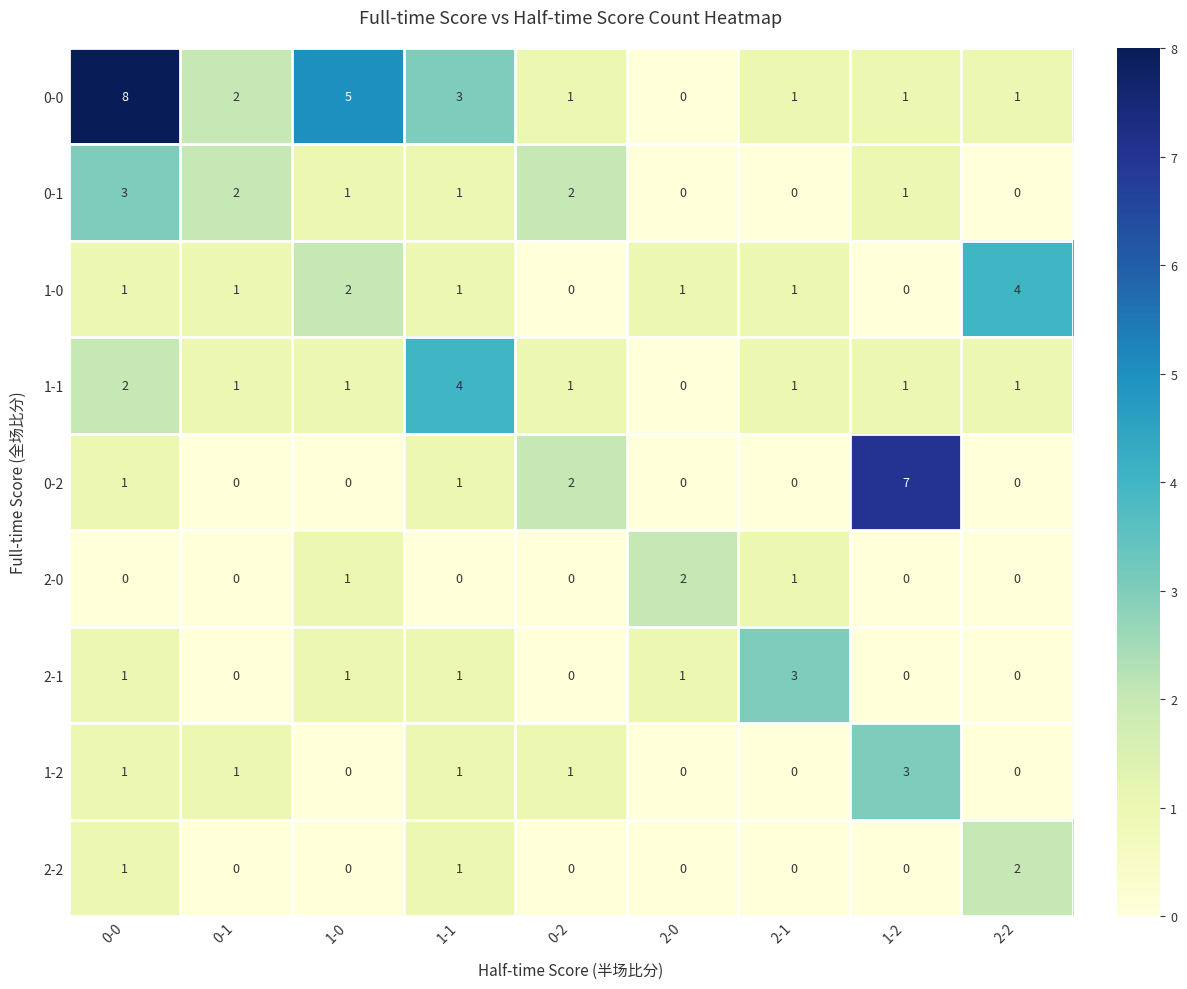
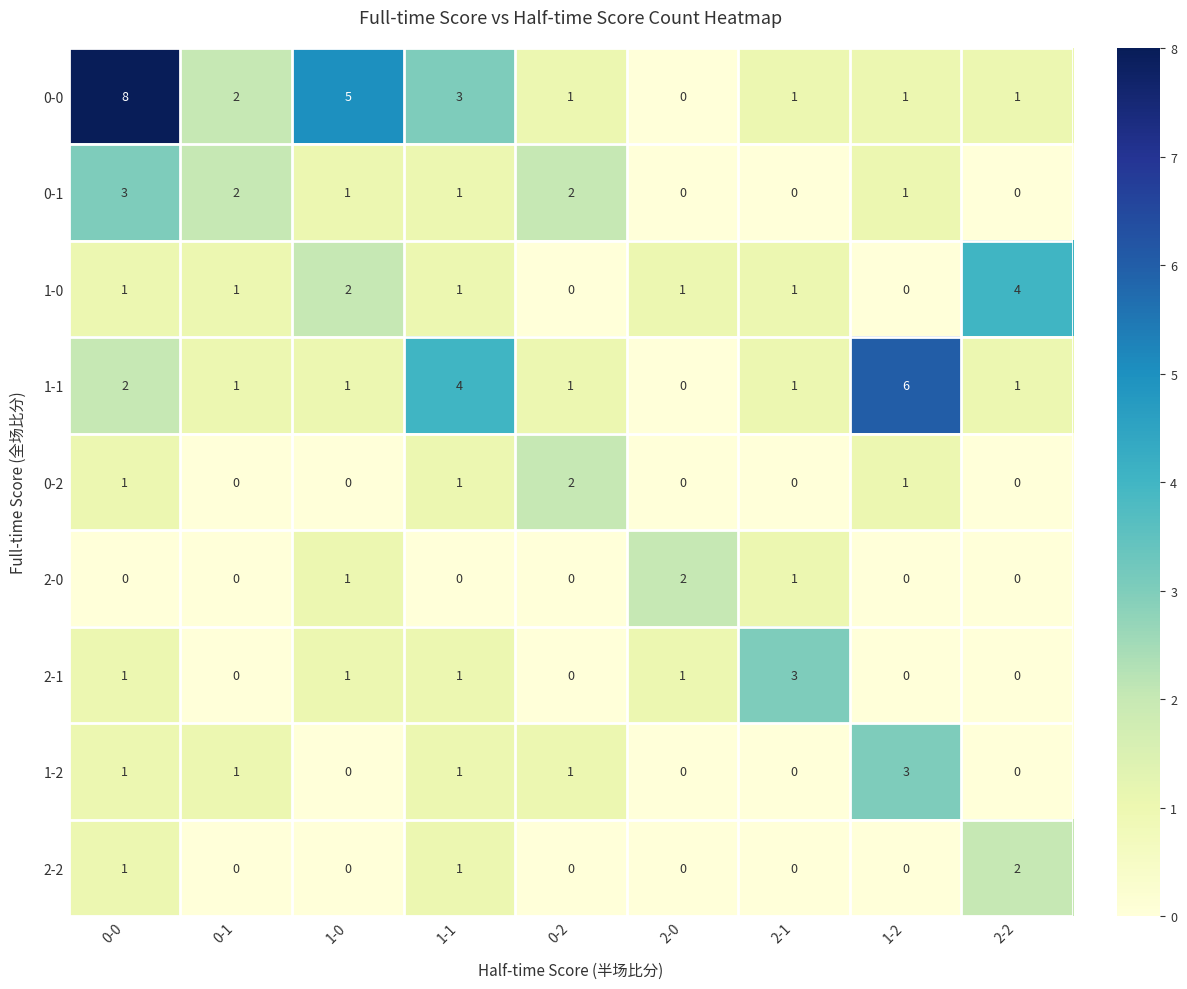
1-1, 1-2: 1 -> 6
0-2, 1-2: 7 -> 1
